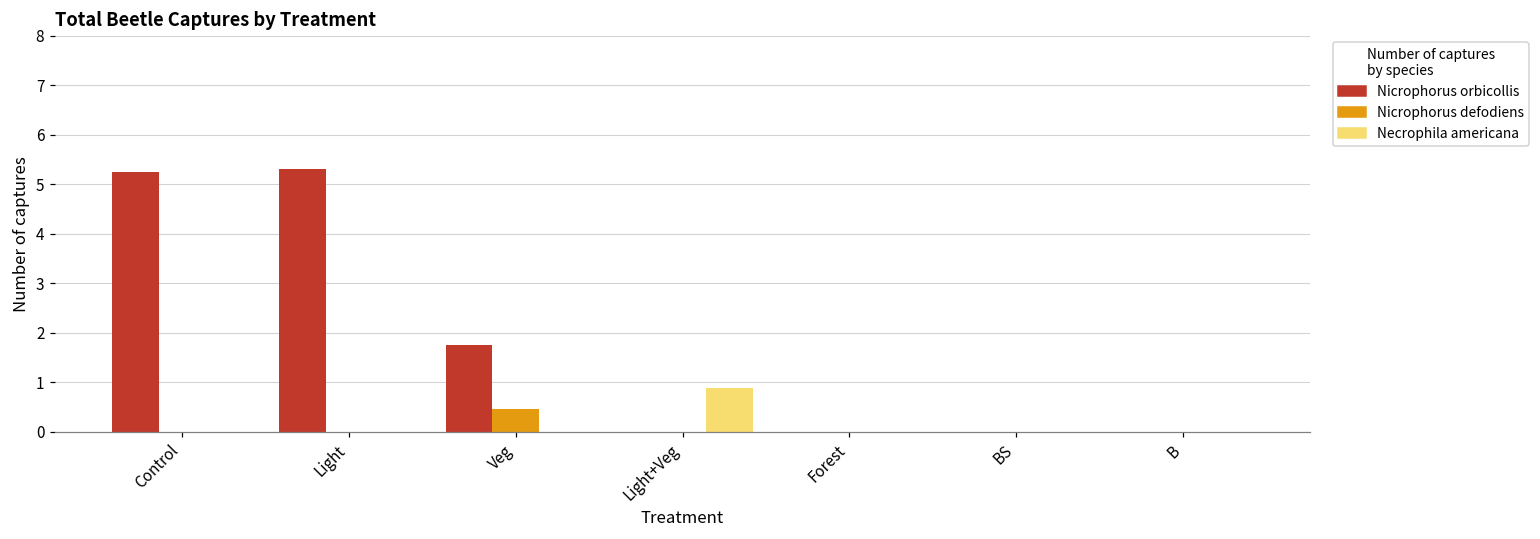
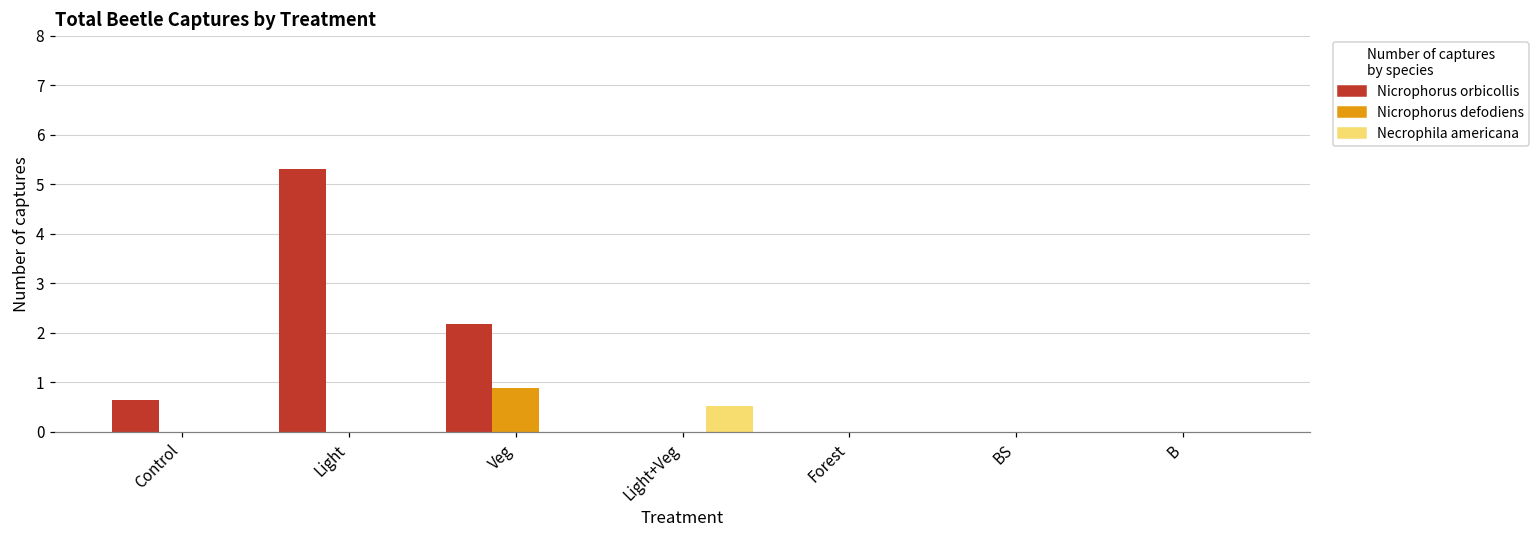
Nicrophorus orbicollis, Control: 5.3 -> 0.7
Nicrophorus orbicollis, Veg: 1.8 -> 2.2
Nicrophorus defodiens, Veg: 0.5 -> 0.9
Necrophila americana, Light+Veg: 0.9 -> 0.5
